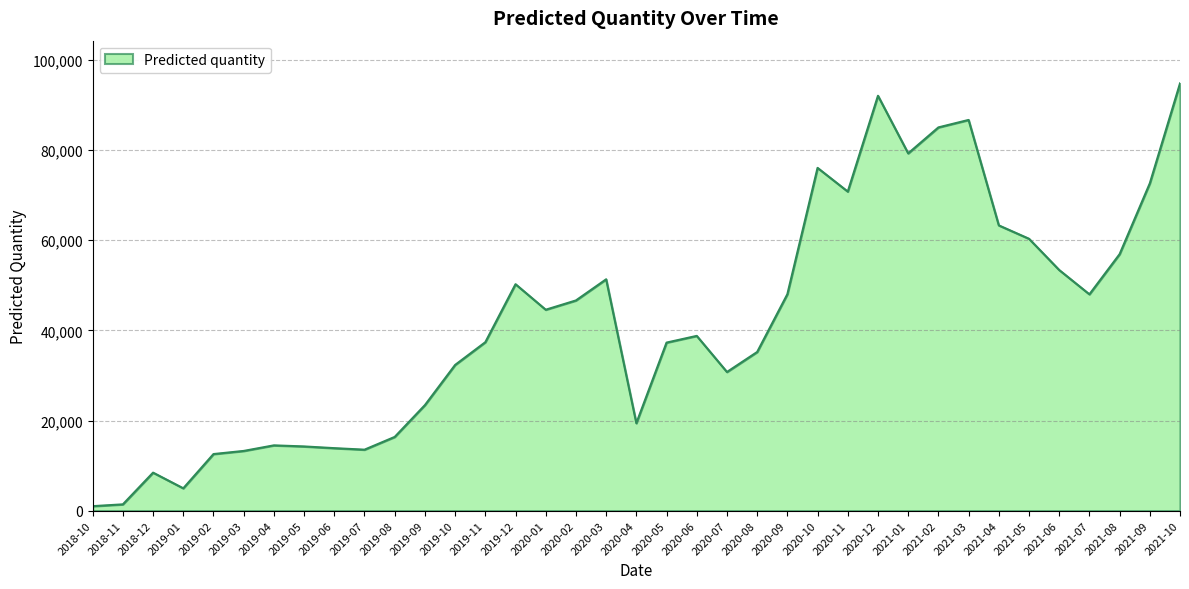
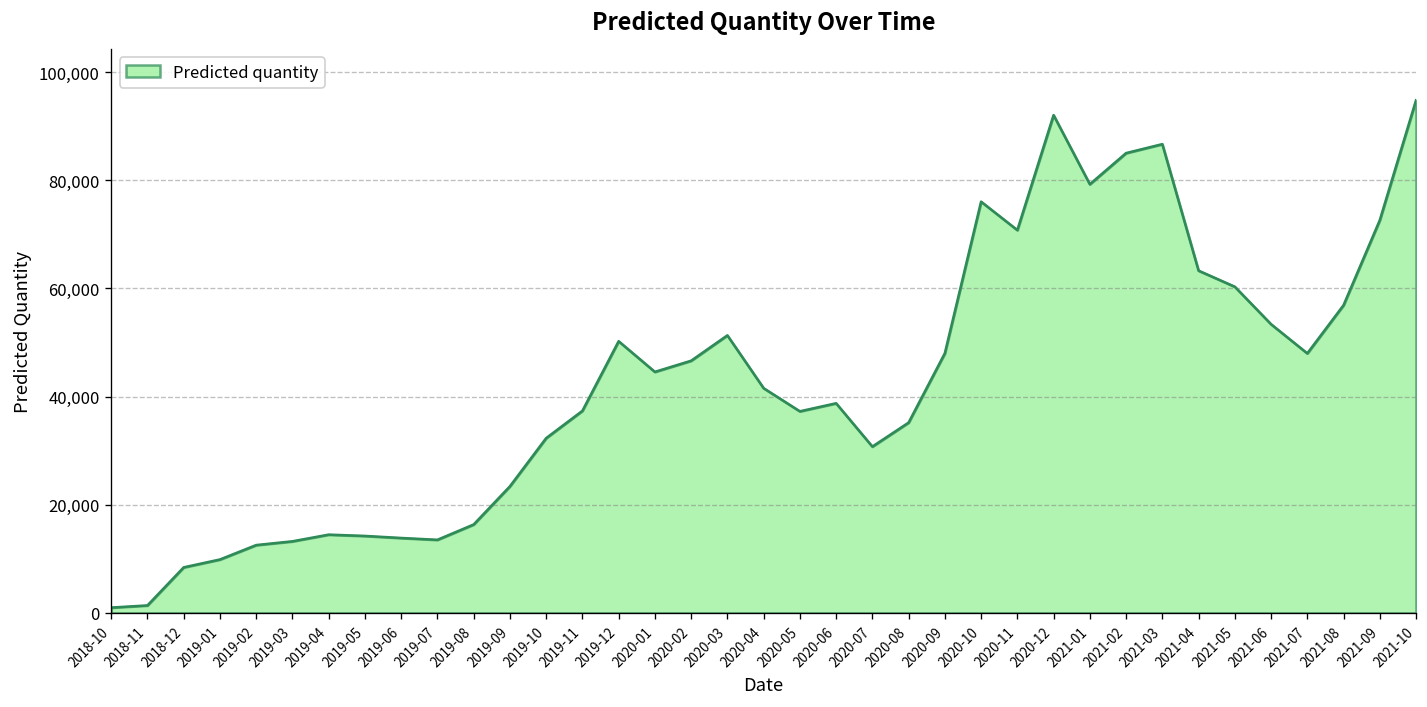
2019-01: 5,000 -> 10,000
2020-04: 19,000 -> 42,000
